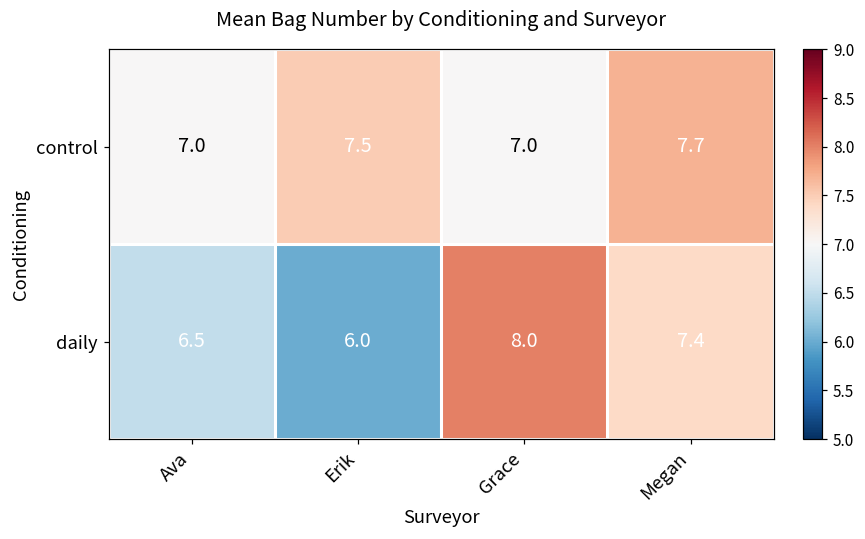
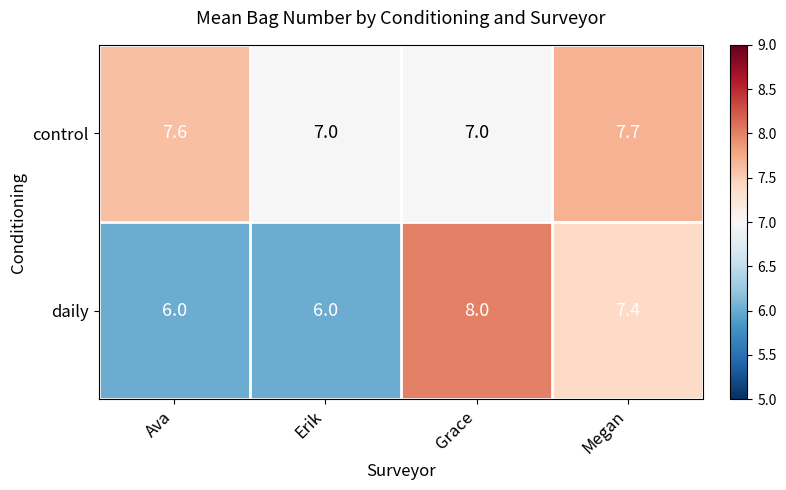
control, Ava: 7.0 -> 7.6
control, Erik: 7.5 -> 7.0
daily, Ava: 6.5 -> 6.0
